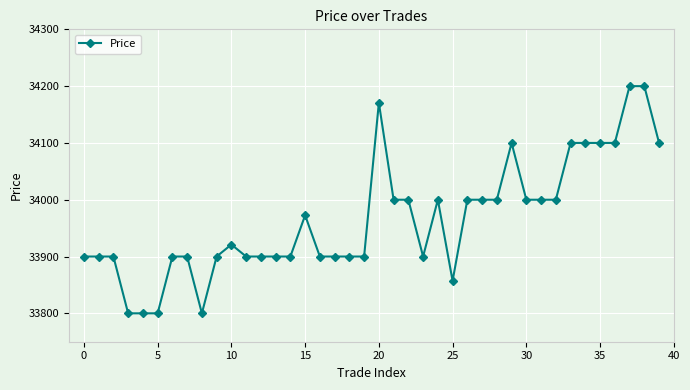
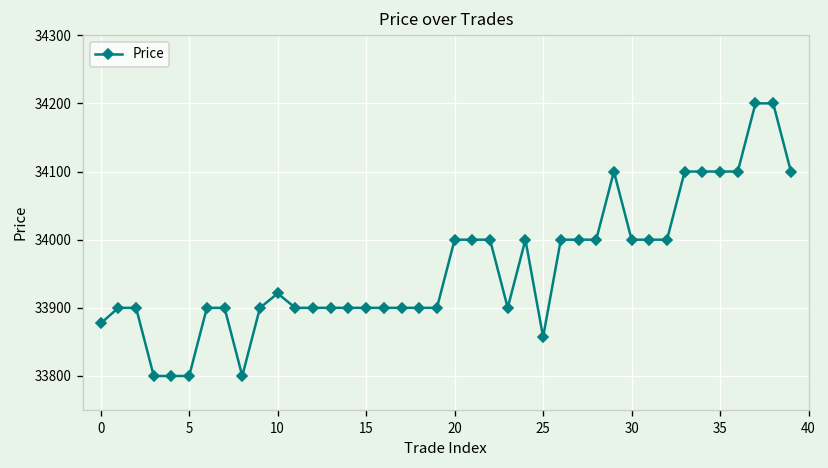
0: 33900 -> 33880
15: 33970 -> 33900
20: 34170 -> 34000
